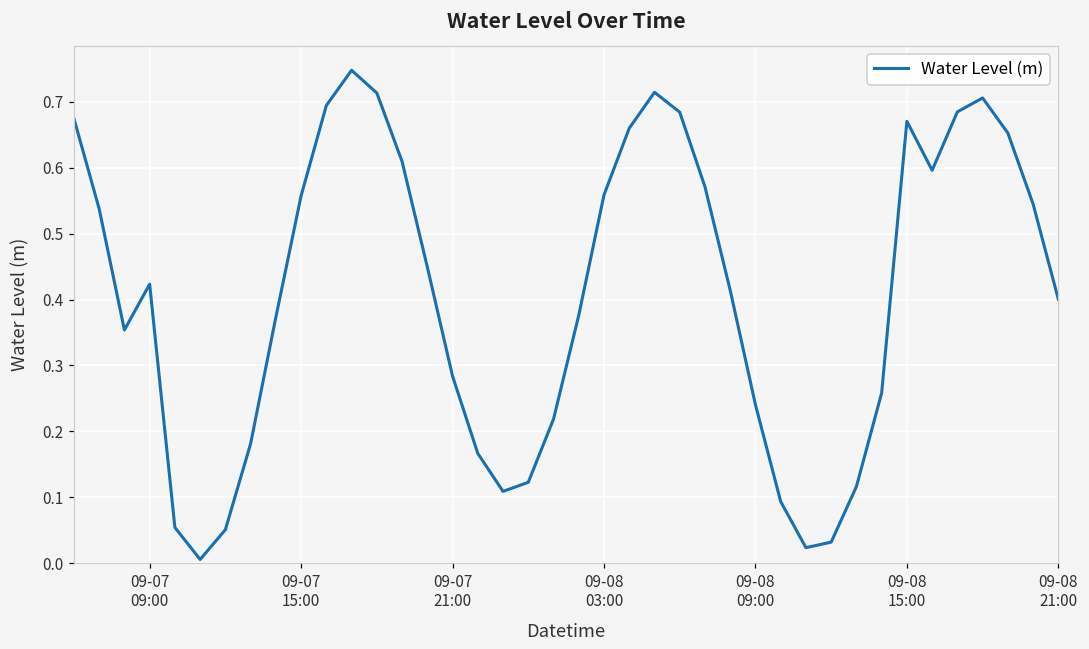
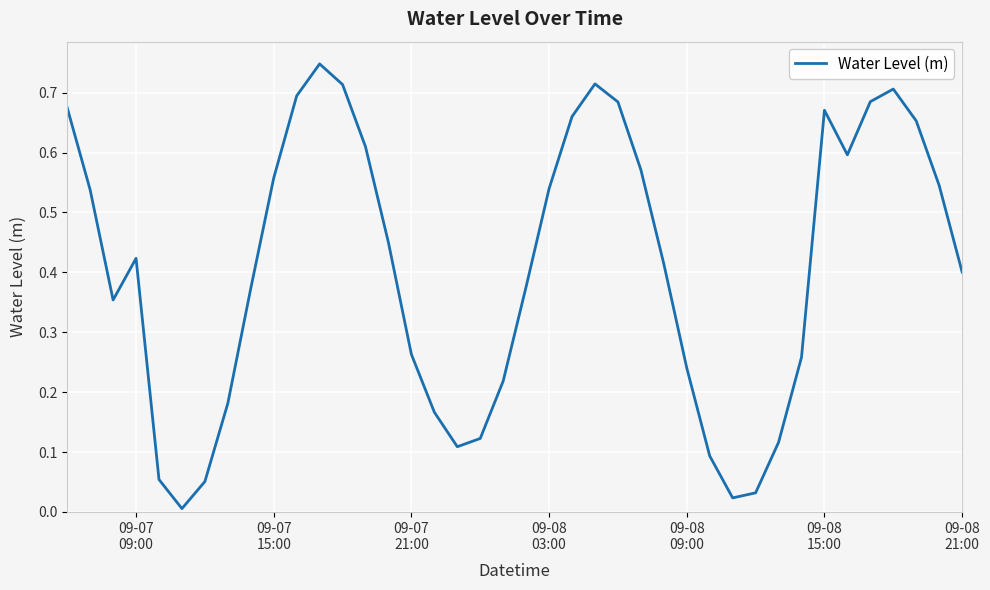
09-07 21:00: 0.28 -> 0.26
09-08 03:00: 0.56 -> 0.54
